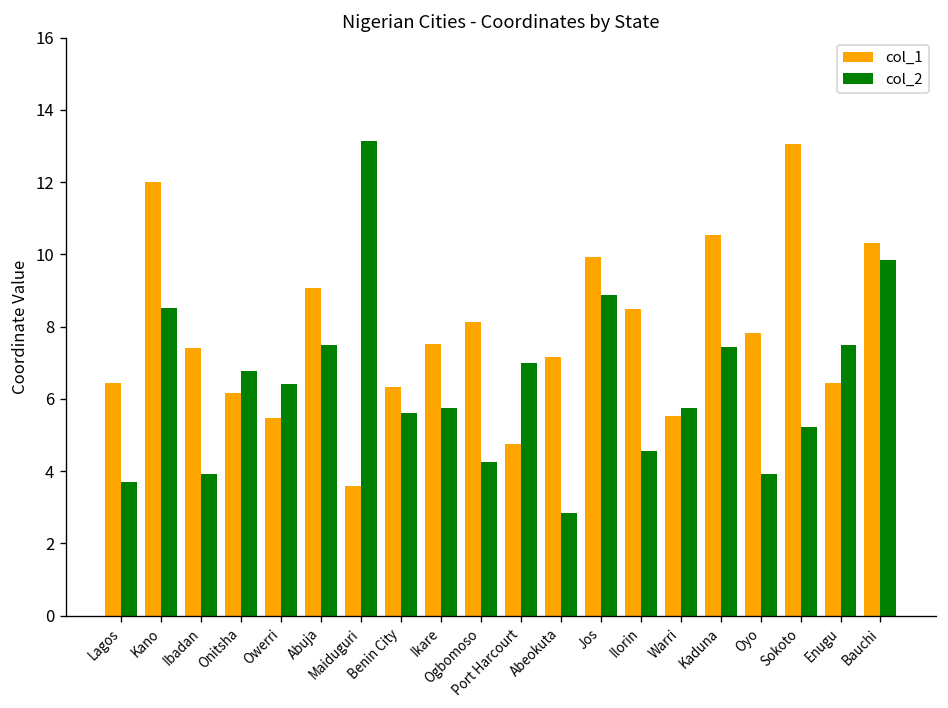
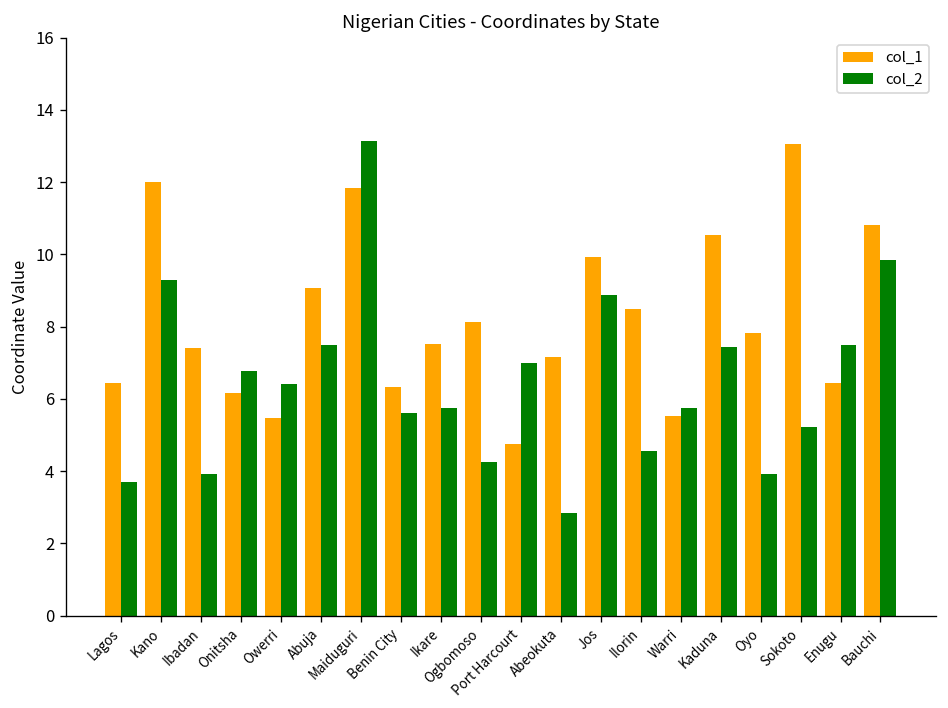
col_2, Kano: 8.5 -> 9.3
col_1, Maiduguri: 3.6 -> 11.8
col_1, Bauchi: 10.3 -> 10.8
